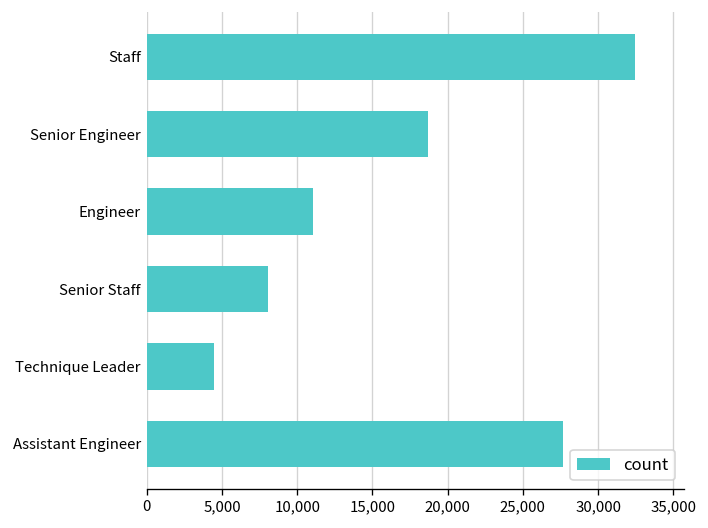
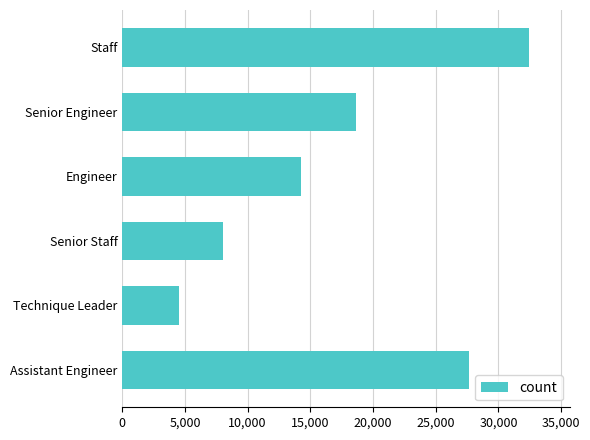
Engineer: 11,000 -> 14,200
